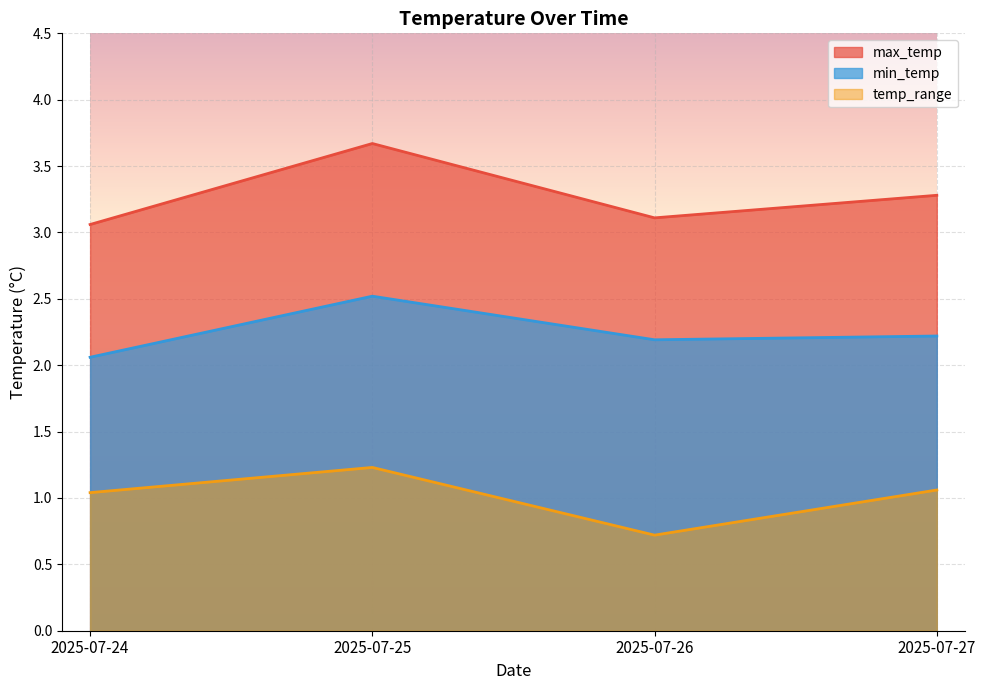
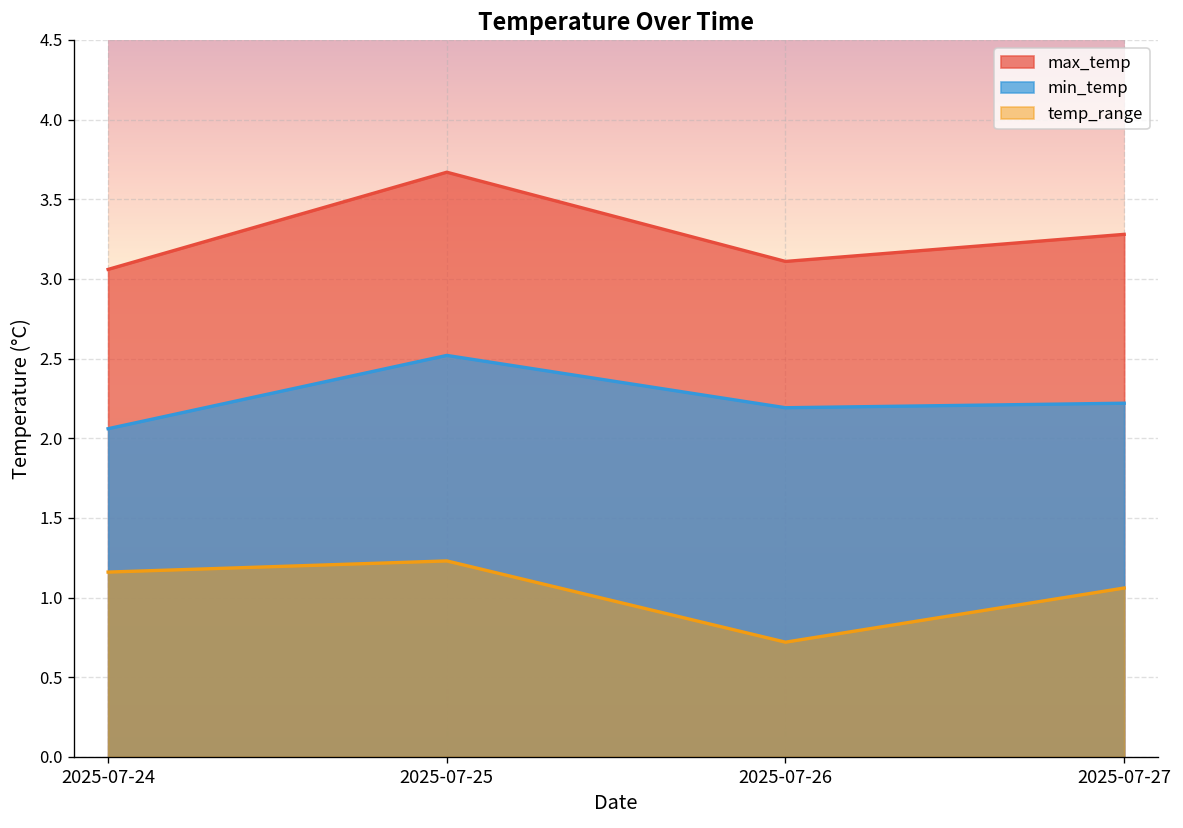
temp_range, 2025-07-24: 1.04 -> 1.16
